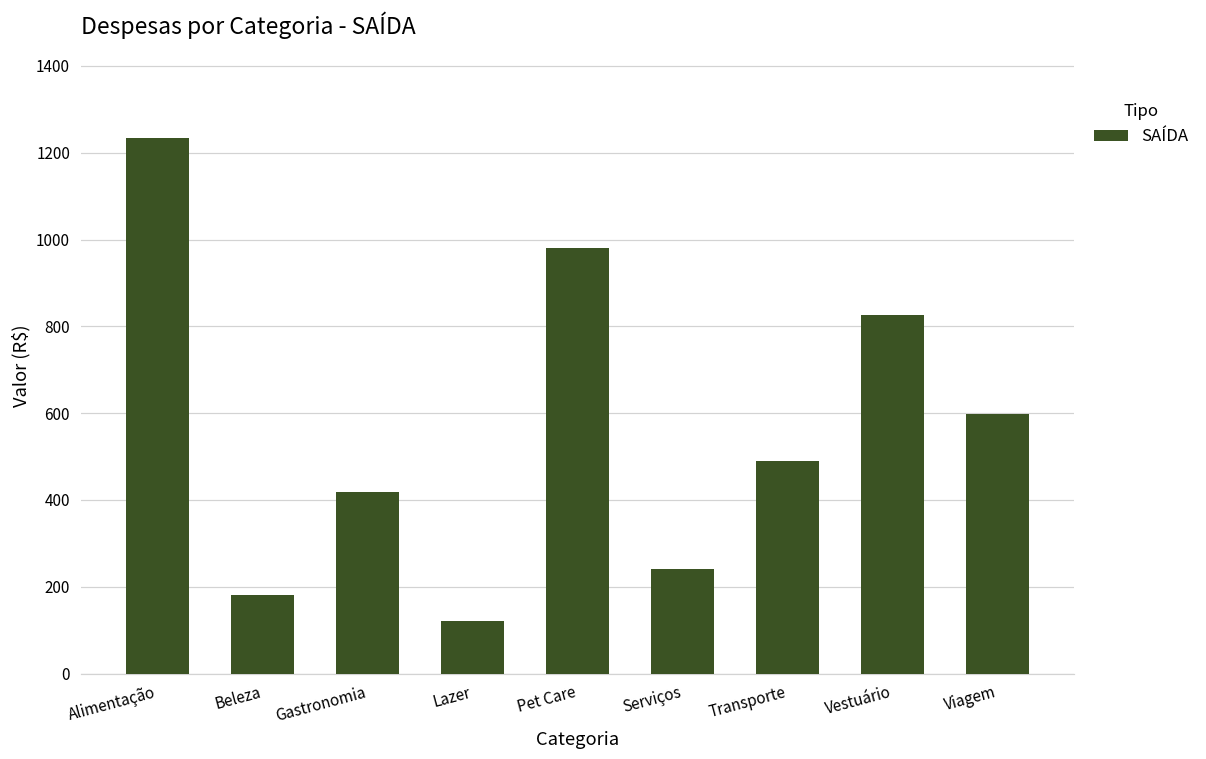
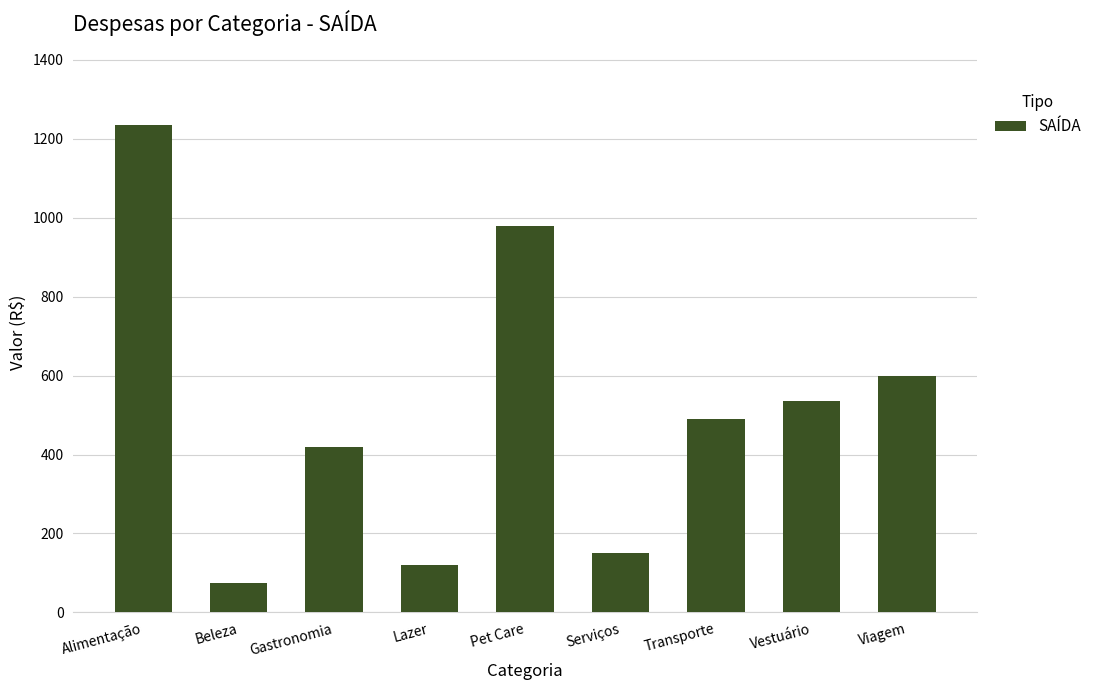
Beleza: 180 -> 80
Serviços: 240 -> 150
Vestuário: 830 -> 540
